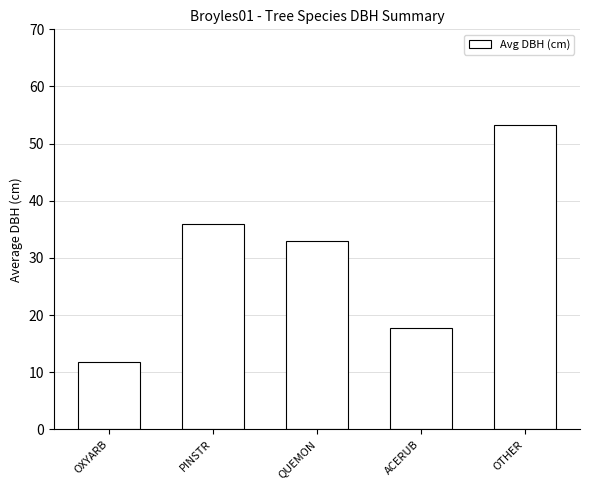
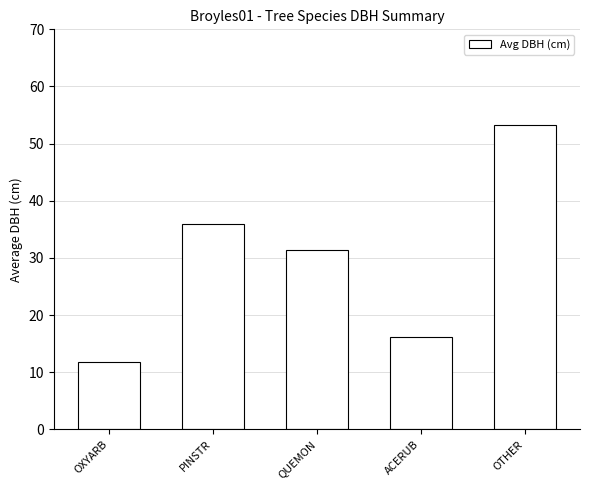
QUEMON: 33 -> 31
ACERUB: 18 -> 16
